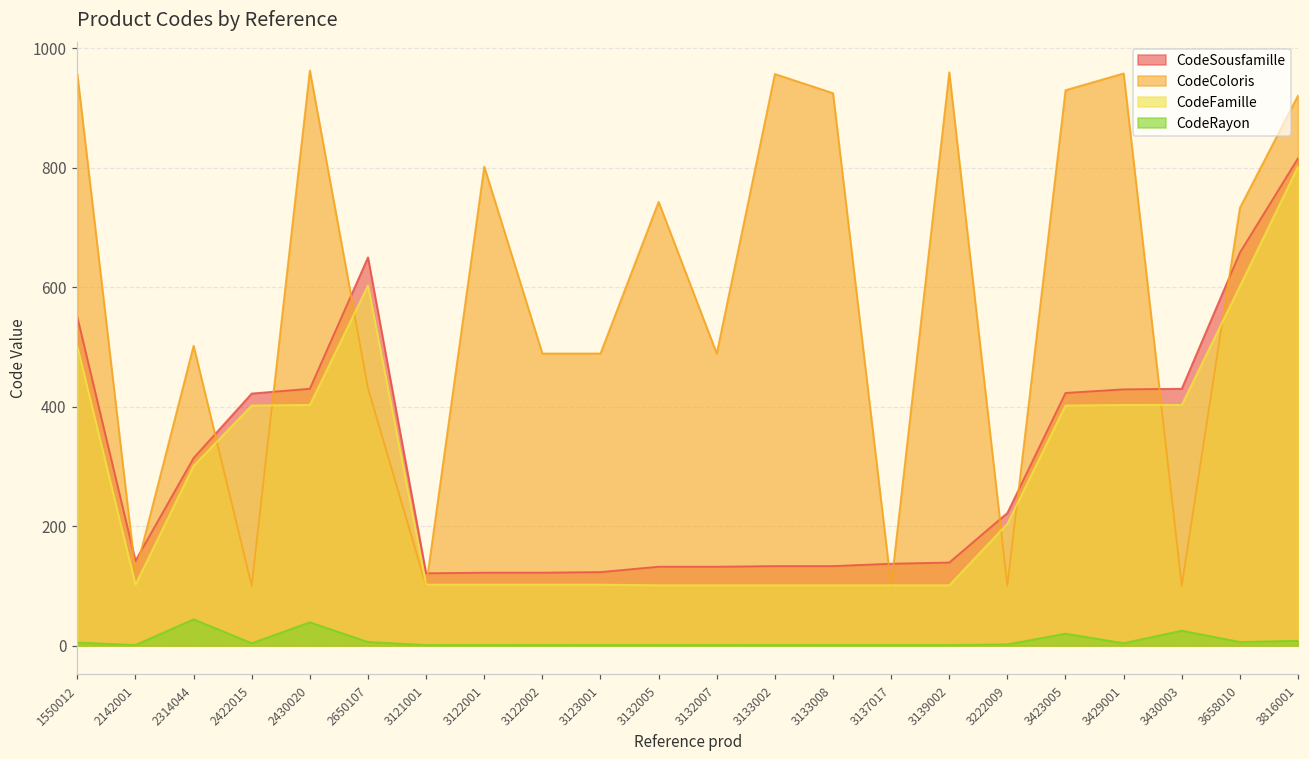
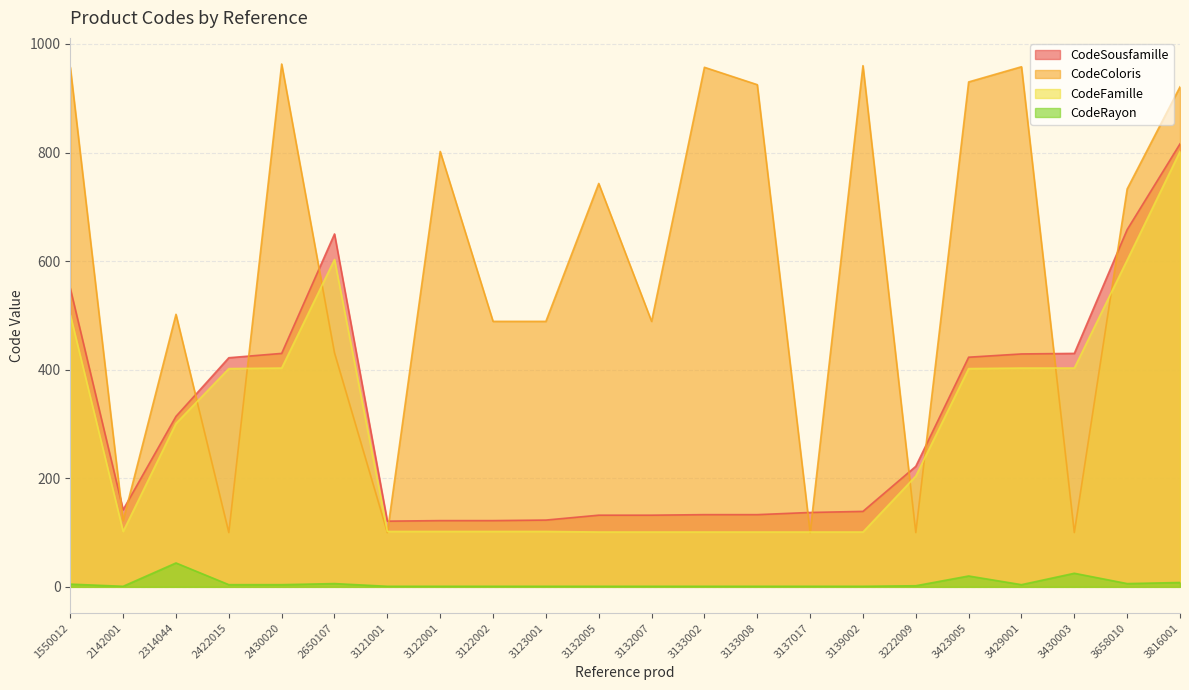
CodeRayon, 2430020: 40 -> 0
